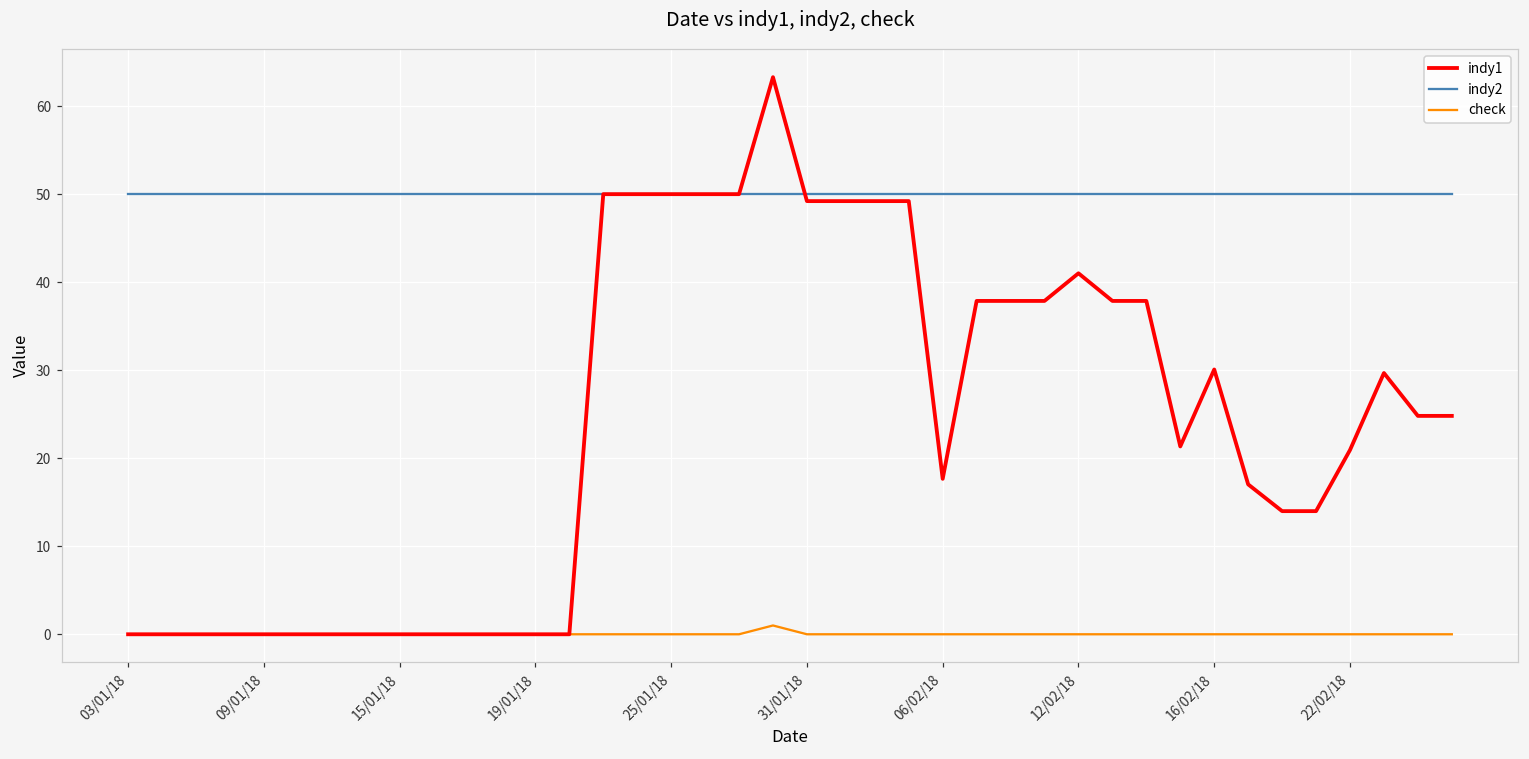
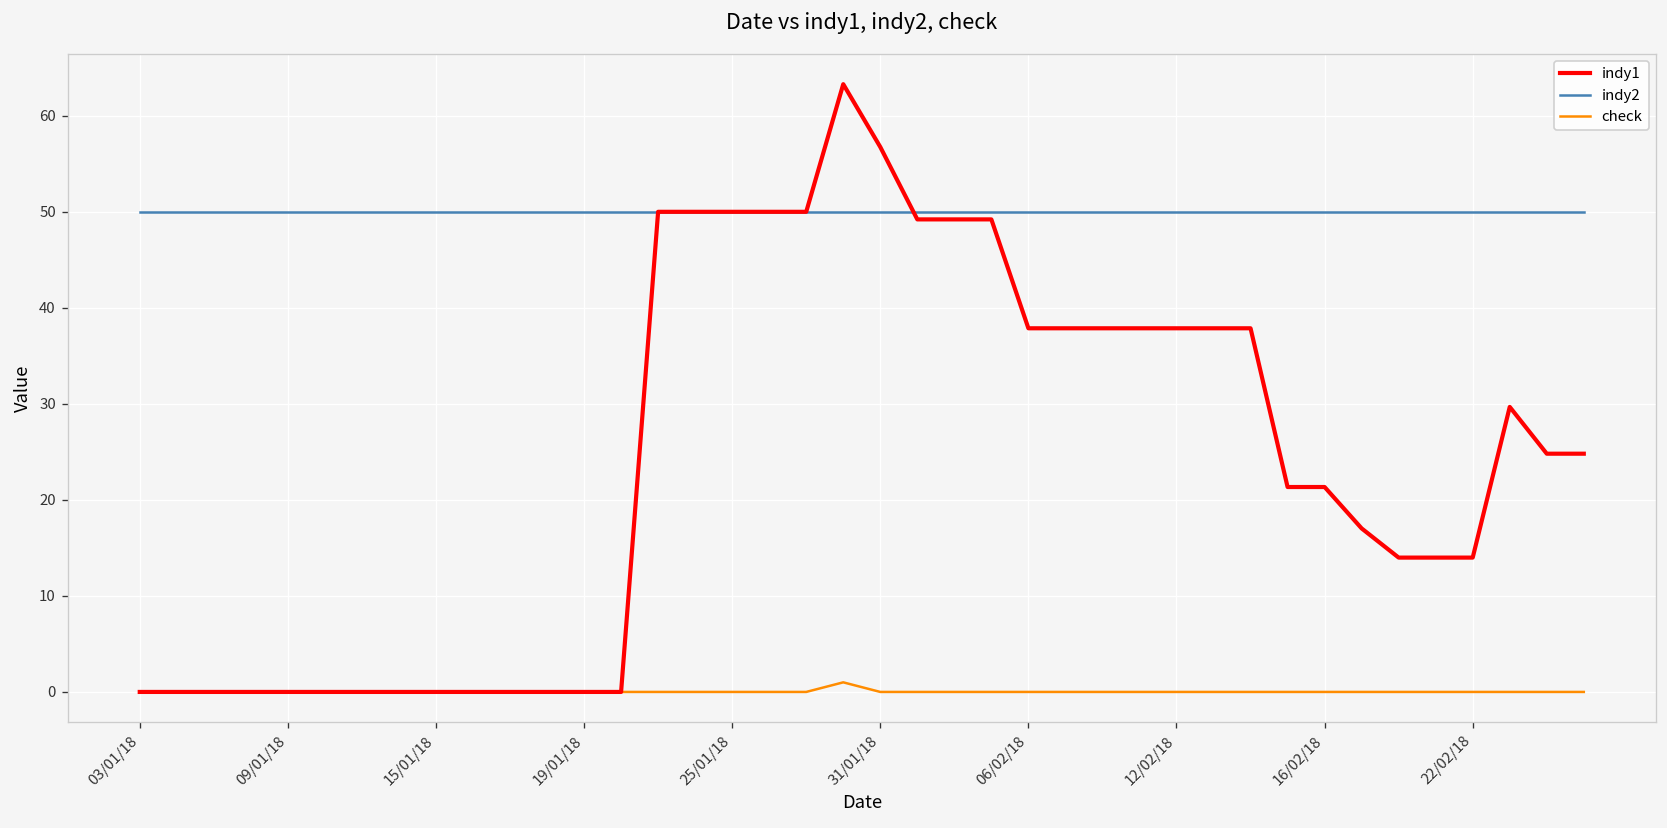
indy1, 31/01/18: 49 -> 57
indy1, 06/02/18: 18 -> 38
indy1, 12/02/18: 41 -> 38
indy1, 16/02/18: 30 -> 21
indy1, 22/02/18: 21 -> 14
